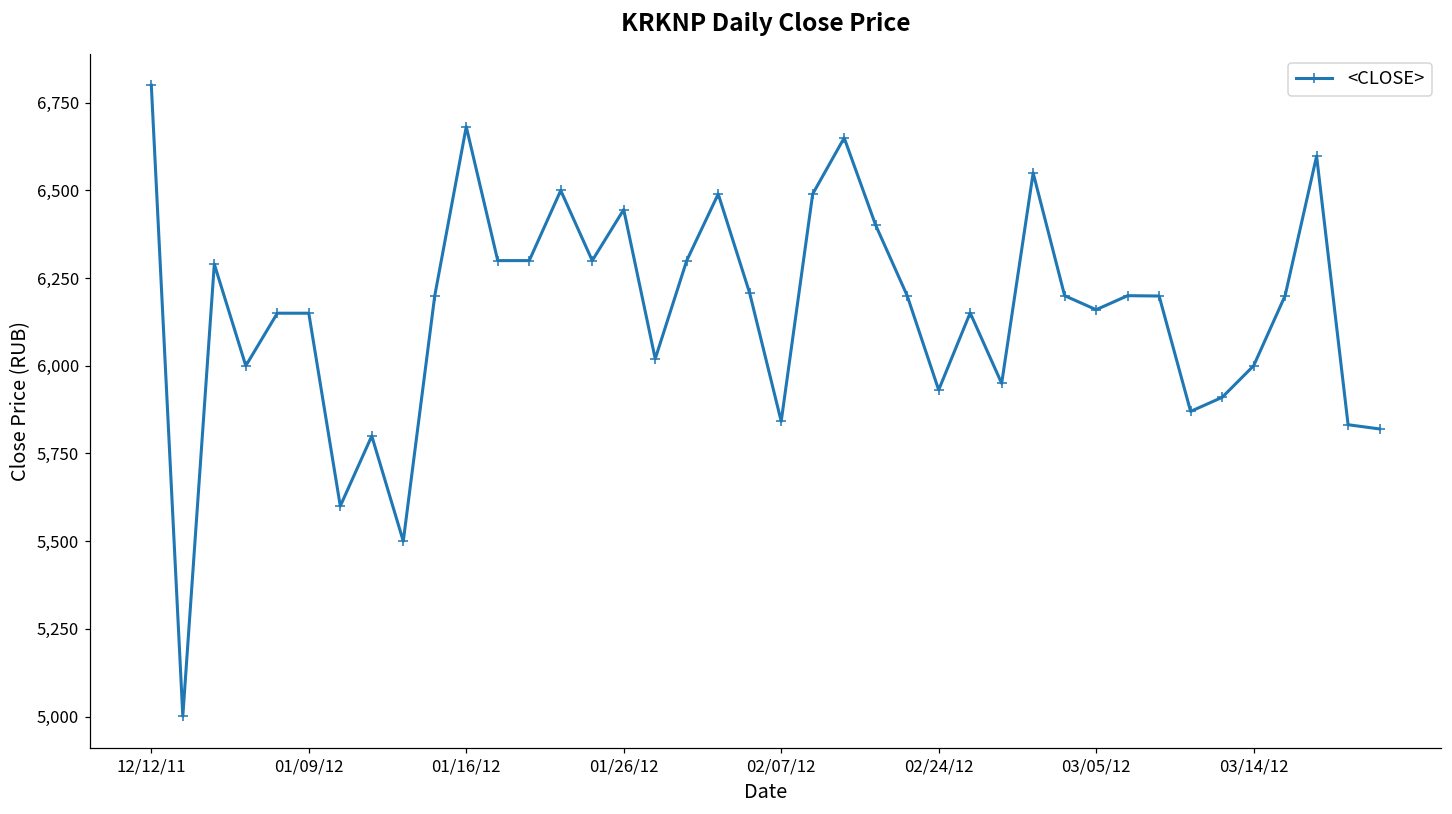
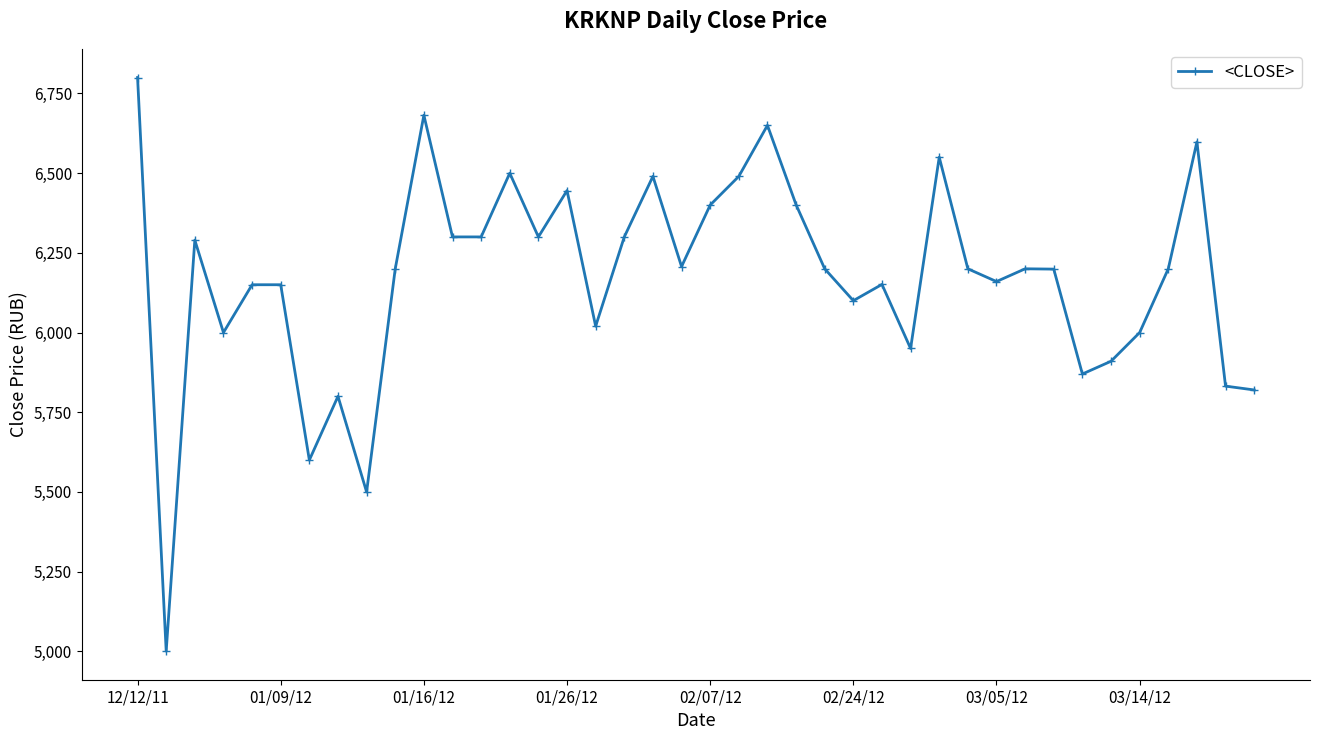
02/07/12: 5,840 -> 6,400
02/24/12: 5,930 -> 6,100
